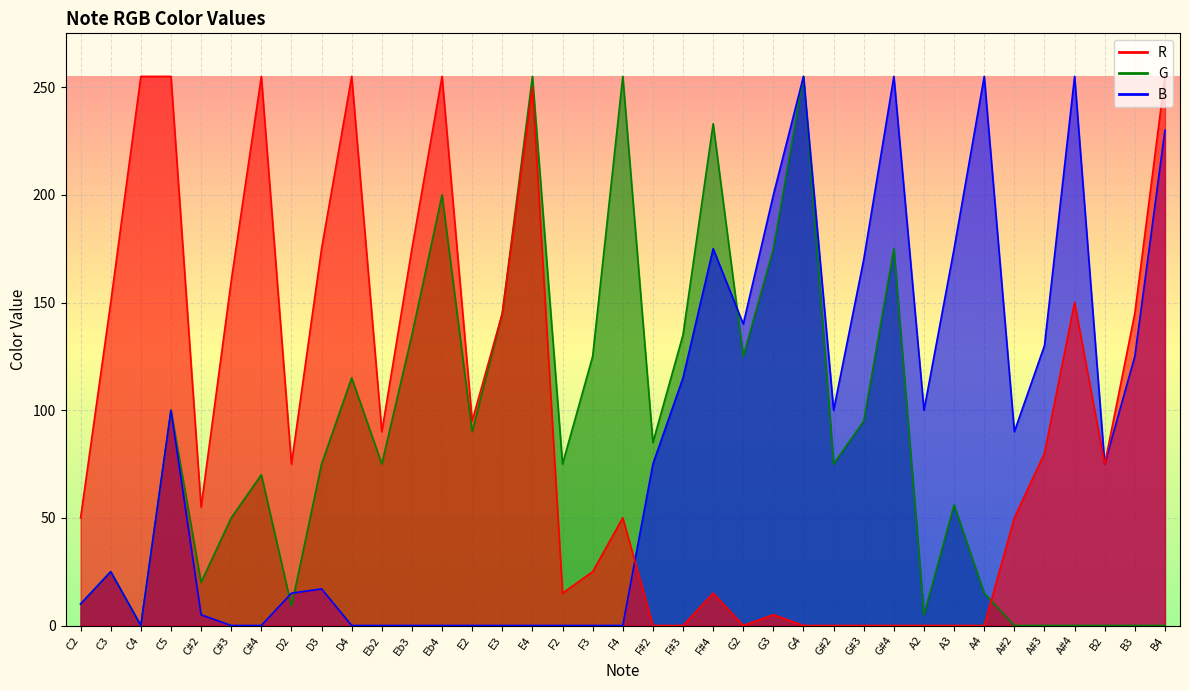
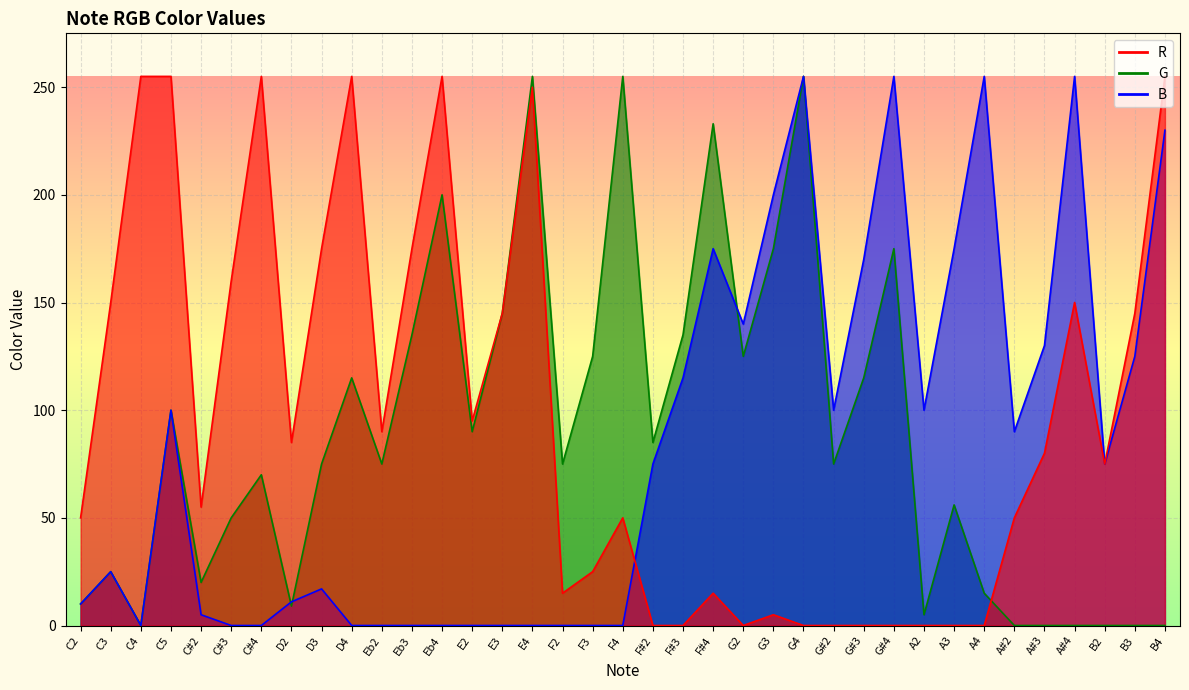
B, D2: 15 -> 11
R, D2: 75 -> 85
G, G#3: 95 -> 115
